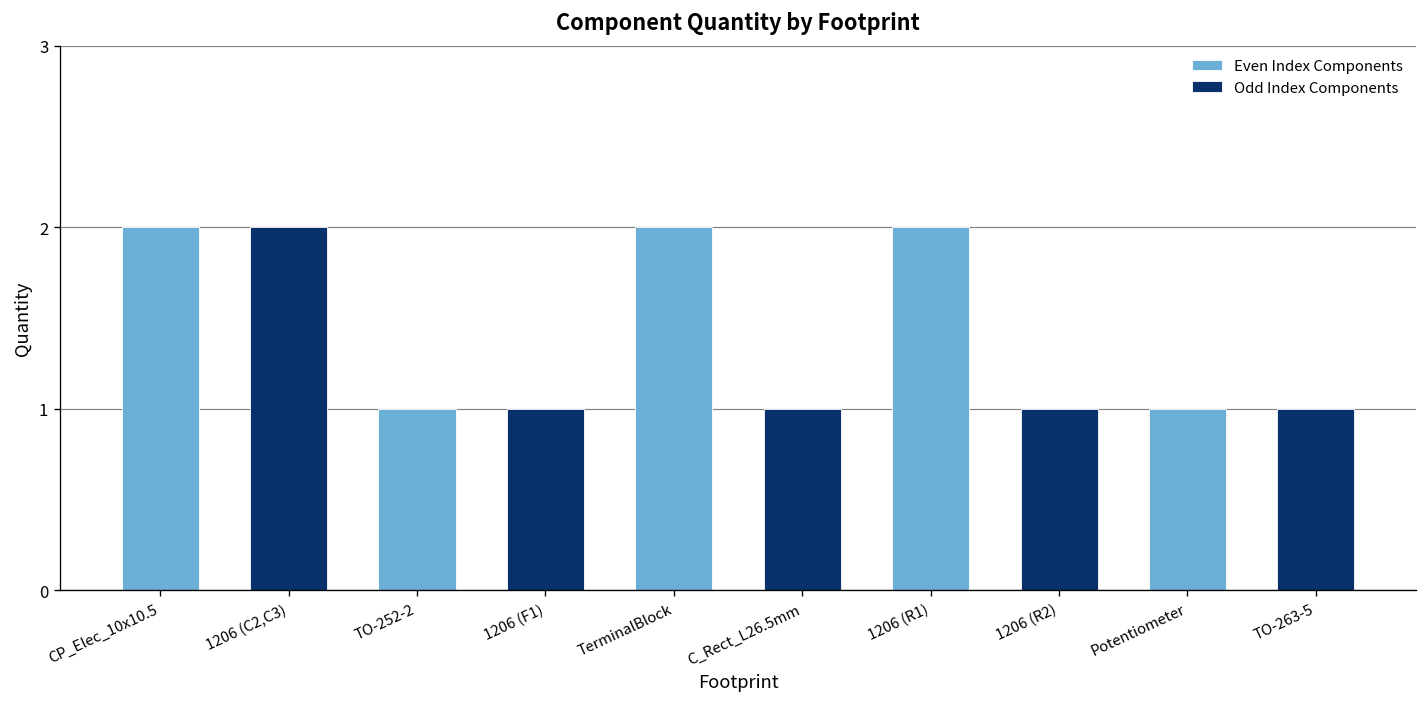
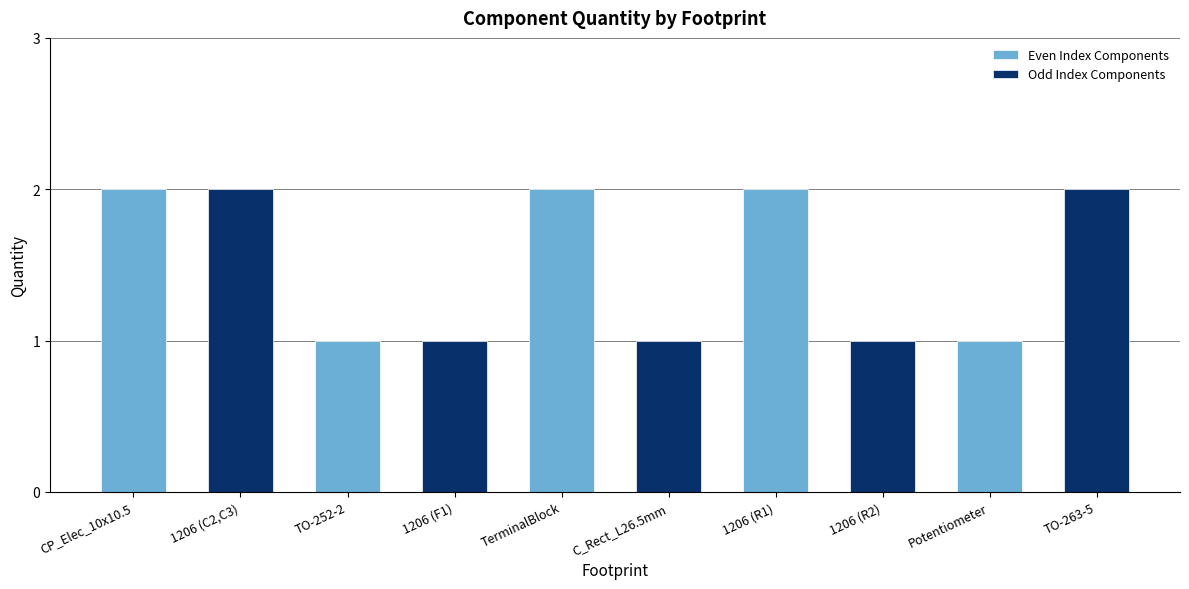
Odd Index Components, TO-263-5: 1 -> 2
